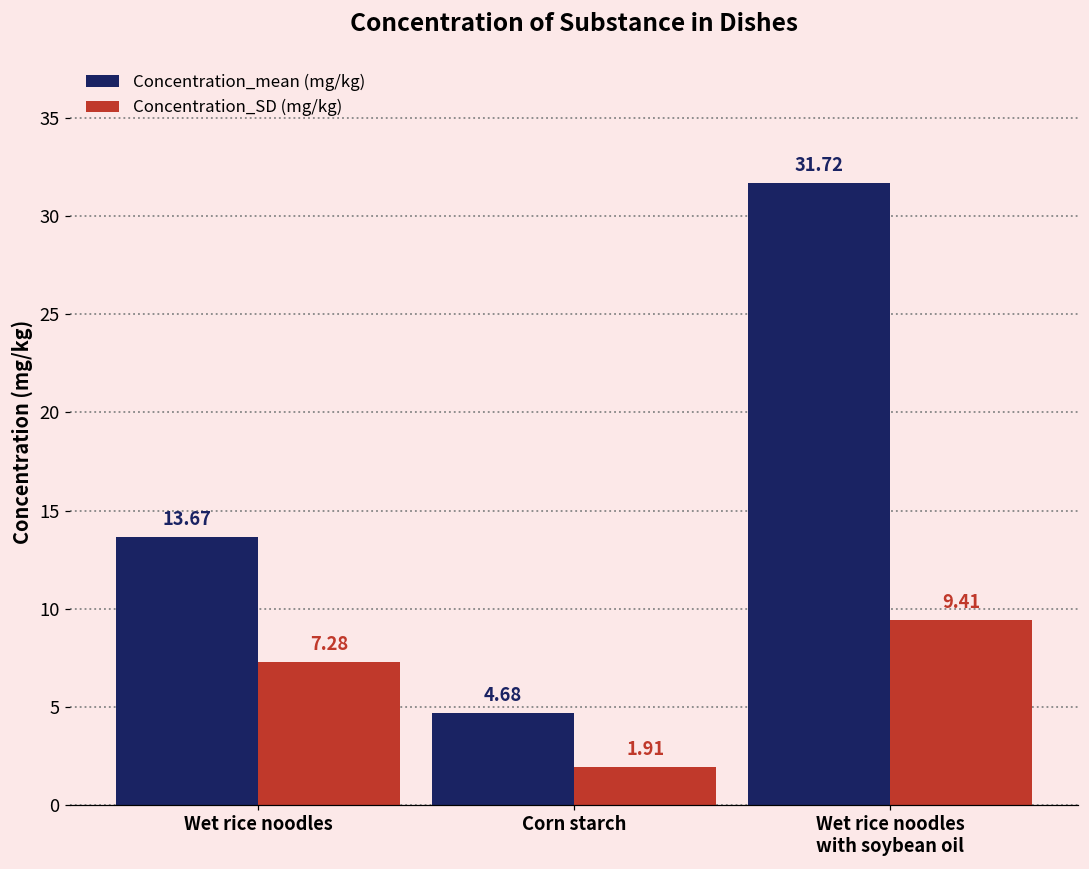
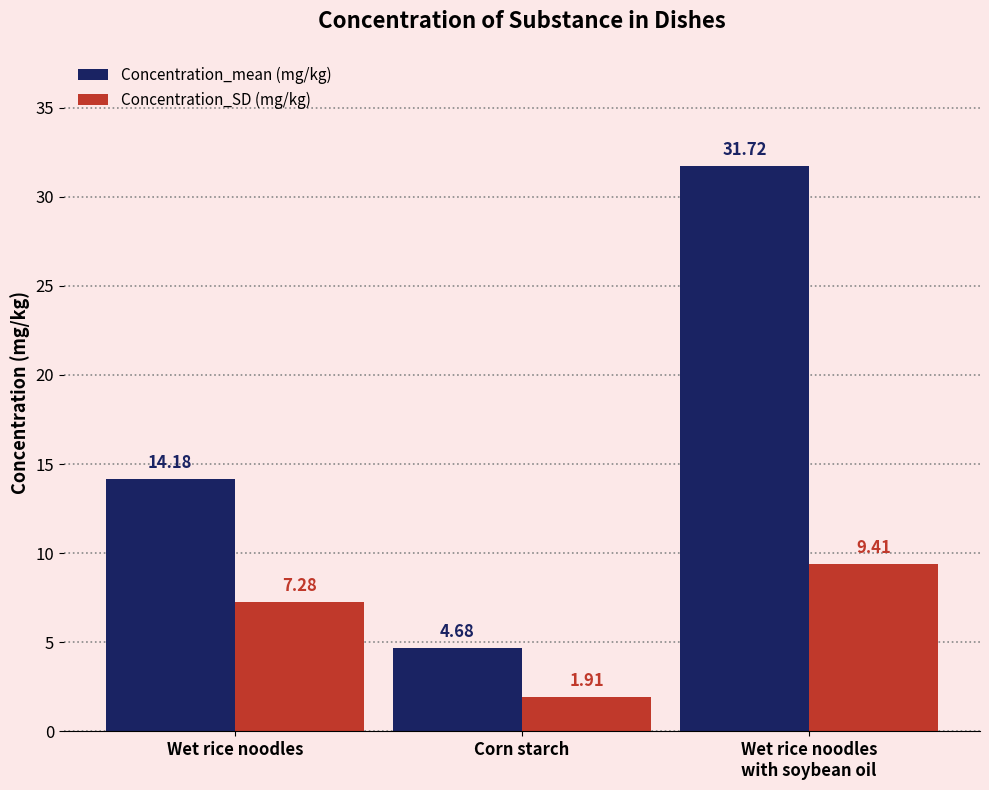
Concentration_mean (mg/kg), Wet rice noodles: 13.67 -> 14.18
